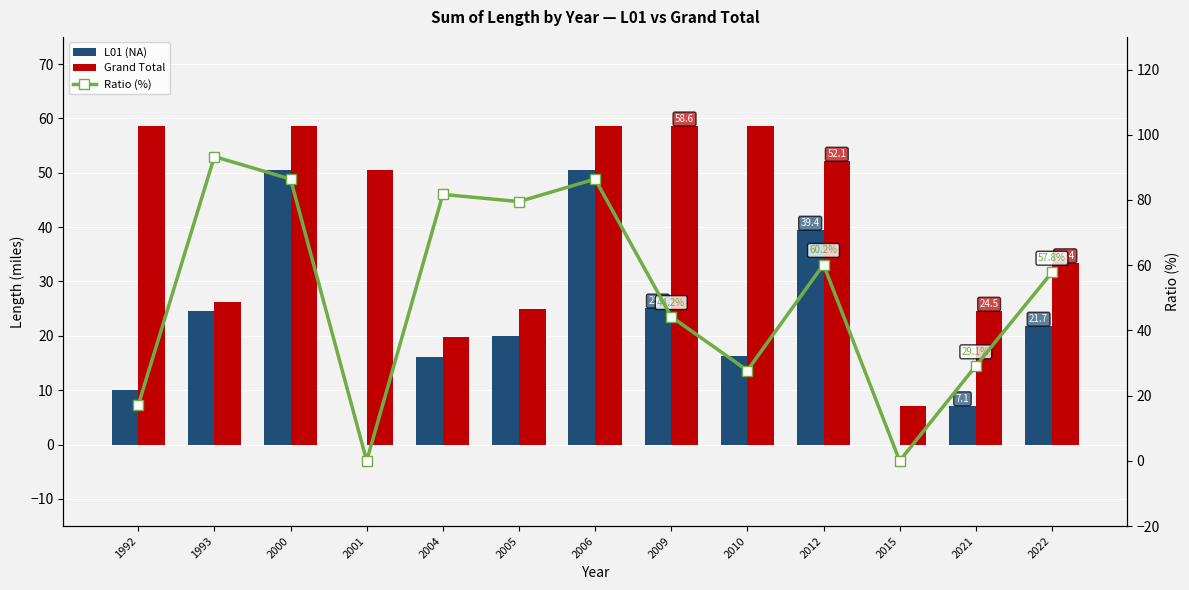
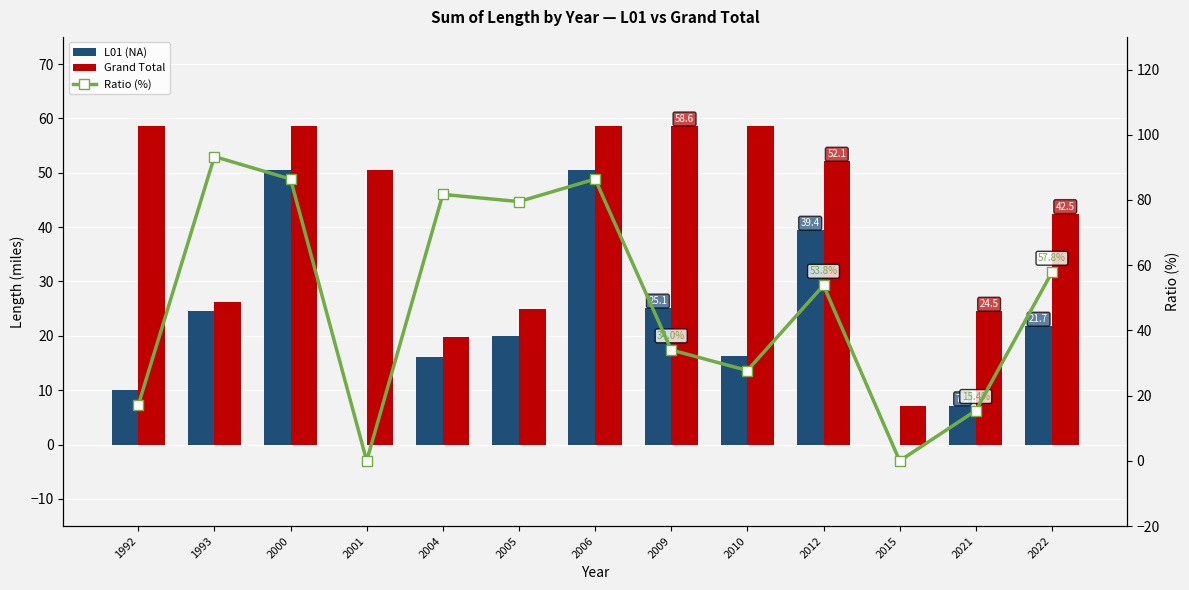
Grand Total, 2022: 33.4 -> 42.5
Ratio (%), 2009: 44.2% -> 34.0%
Ratio (%), 2012: 60.2% -> 53.8%
Ratio (%), 2021: 29.1% -> 15.4%
